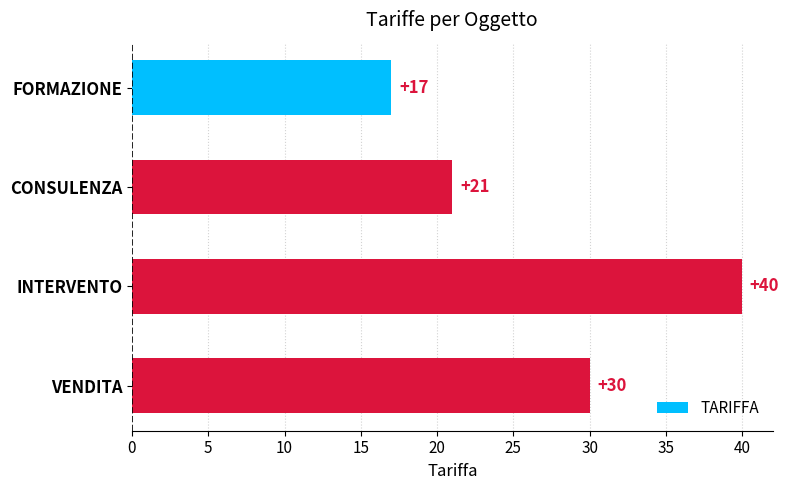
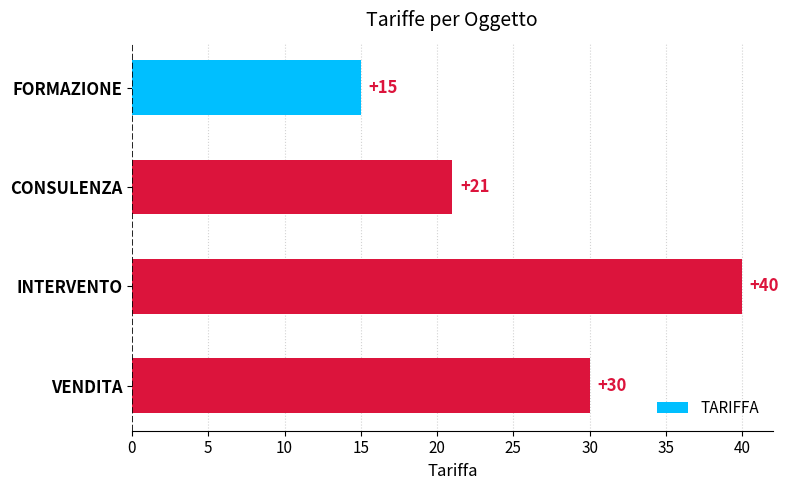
FORMAZIONE: +17 -> +15
